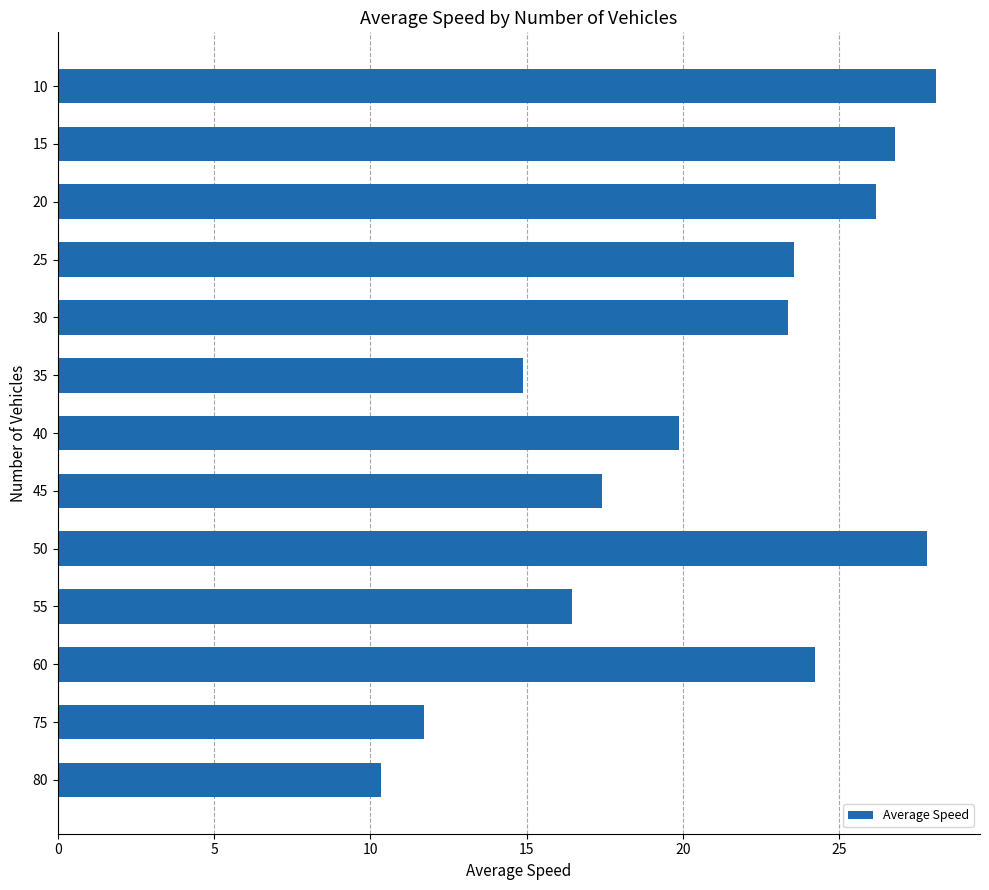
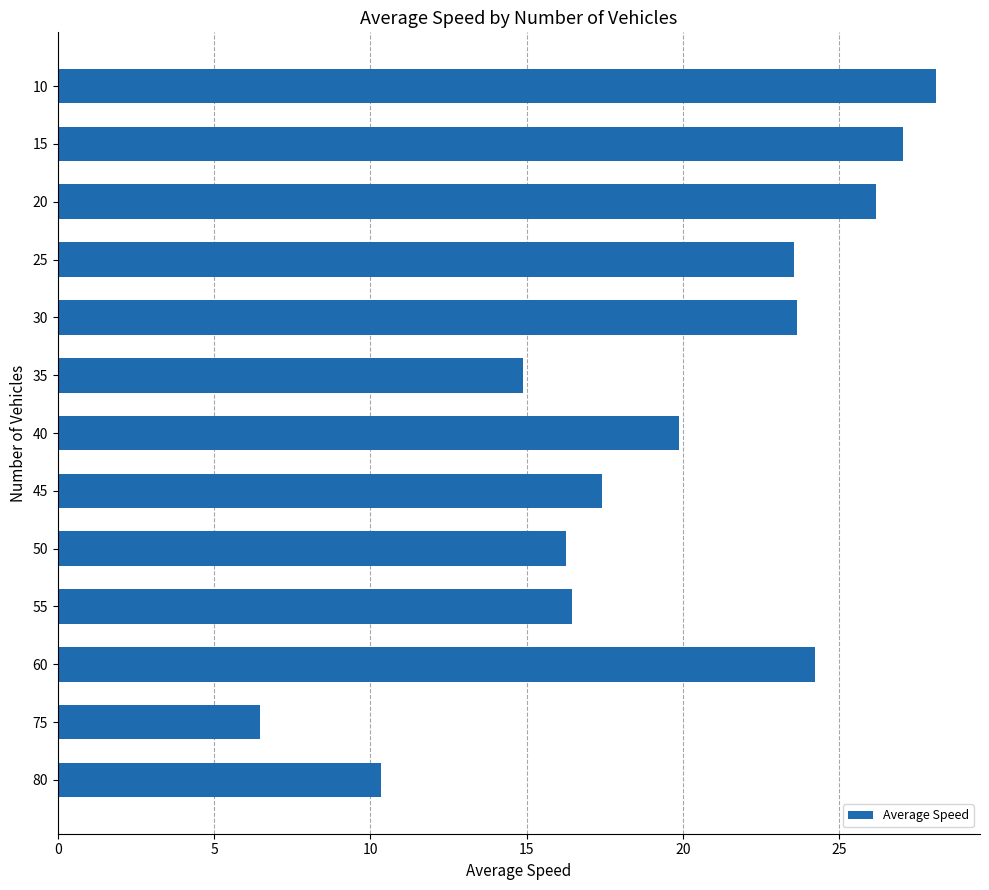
15: 26.8 -> 27.0
30: 23.4 -> 23.7
50: 27.8 -> 16.3
75: 11.7 -> 6.5
